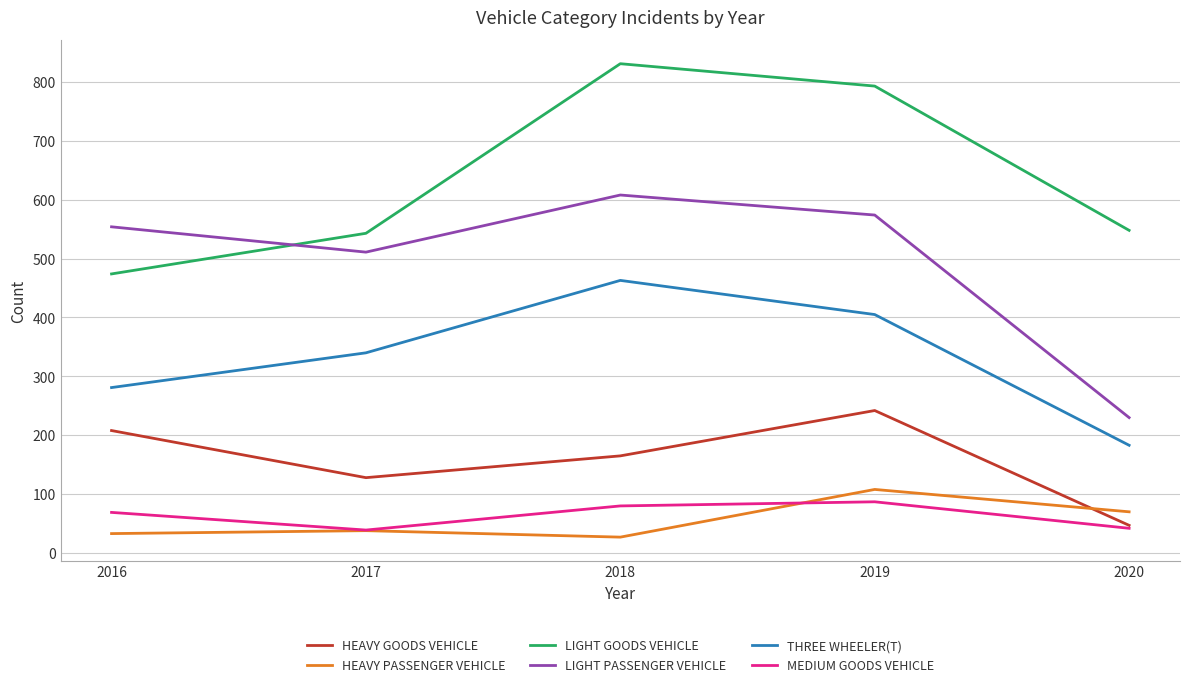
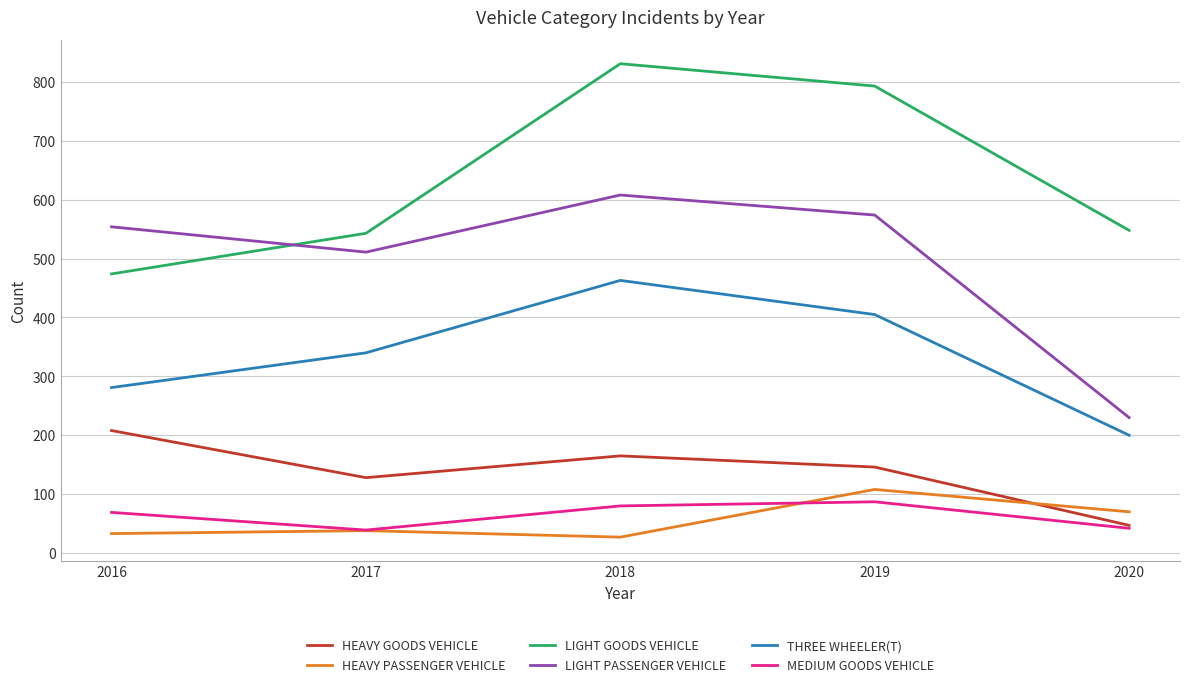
HEAVY GOODS VEHICLE, 2019: 240 -> 150
THREE WHEELER(T), 2020: 180 -> 200
